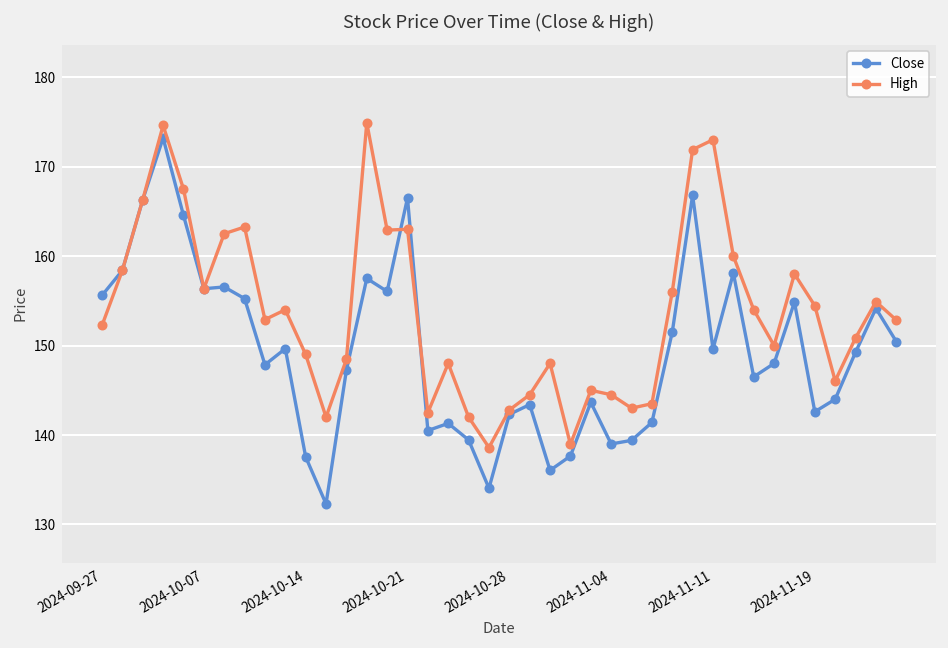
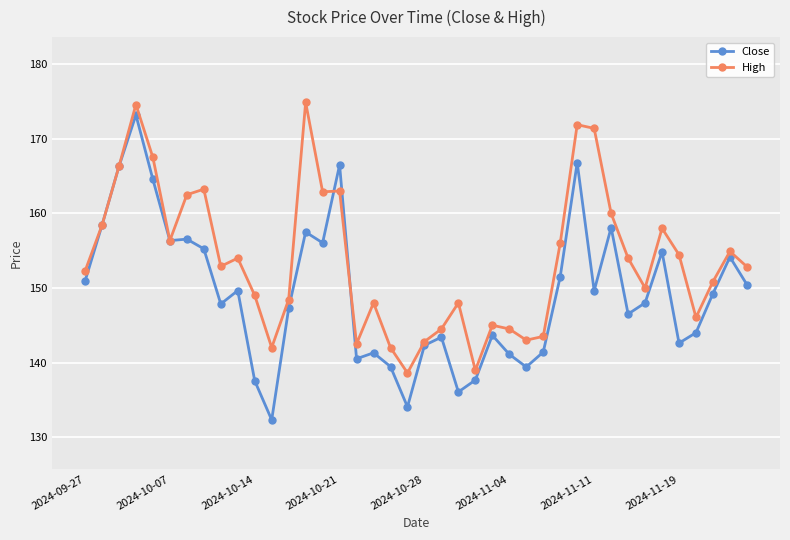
Close, 2024-09-27: 156 -> 151
Close, 2024-11-04: 139 -> 141
High, 2024-11-11: 173 -> 171
